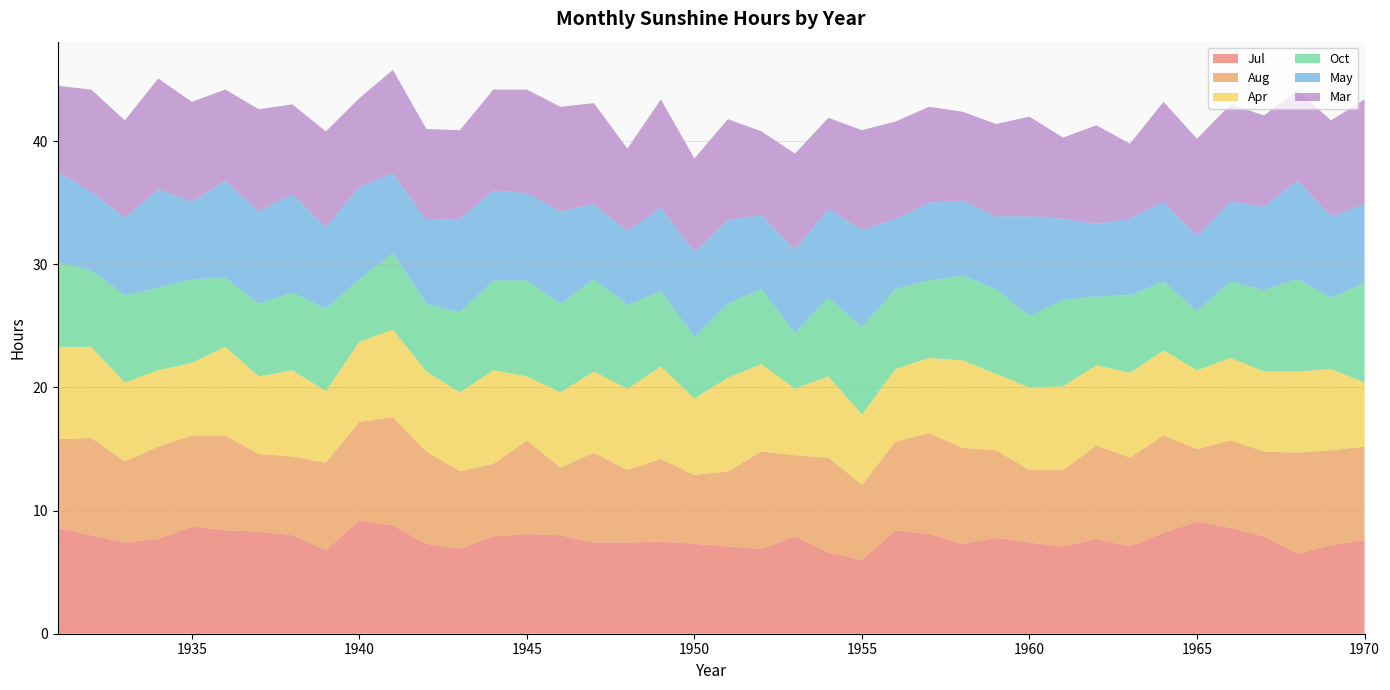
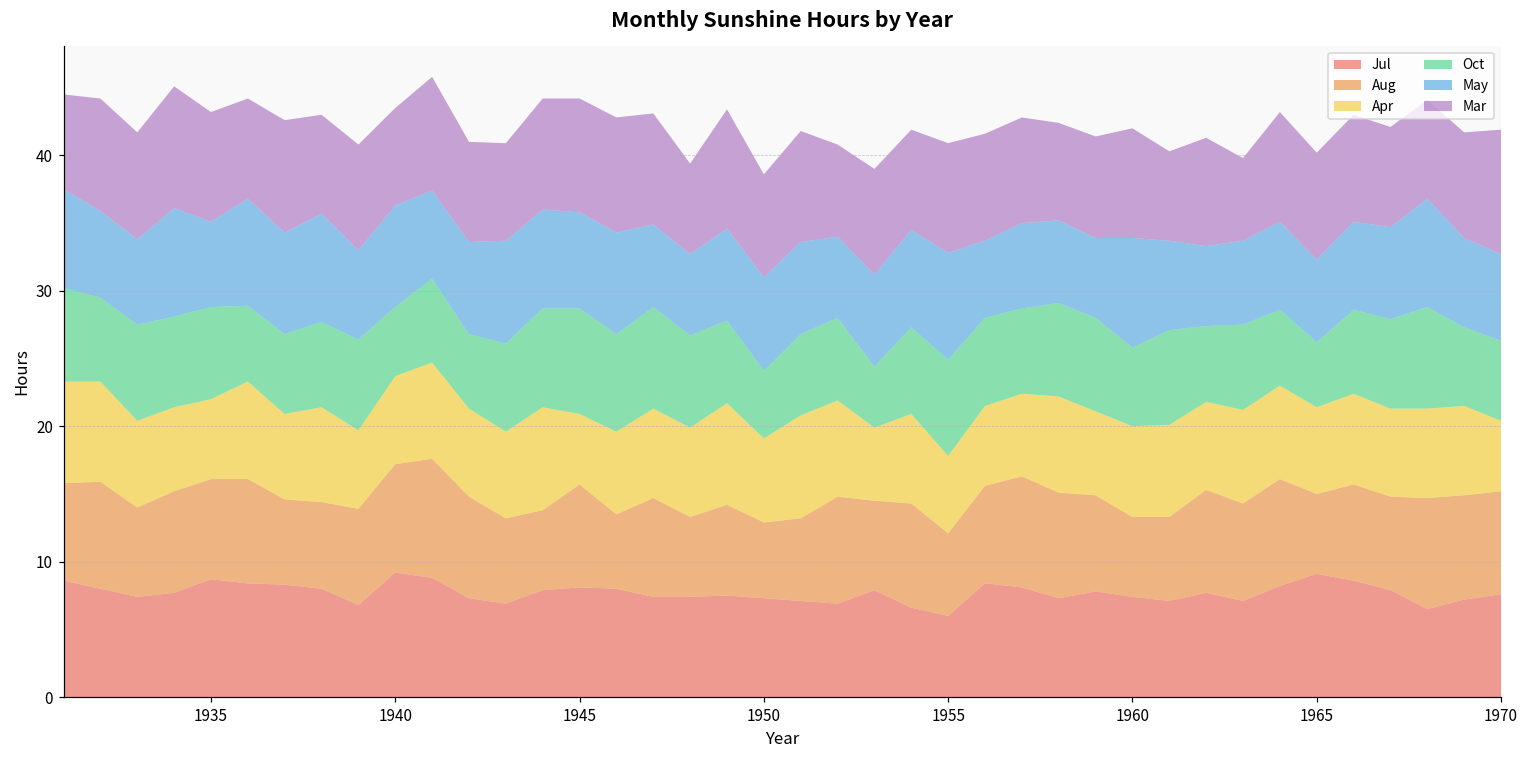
Oct, 1970: 8.1 -> 5.9
Mar, 1970: 8.5 -> 9.2
